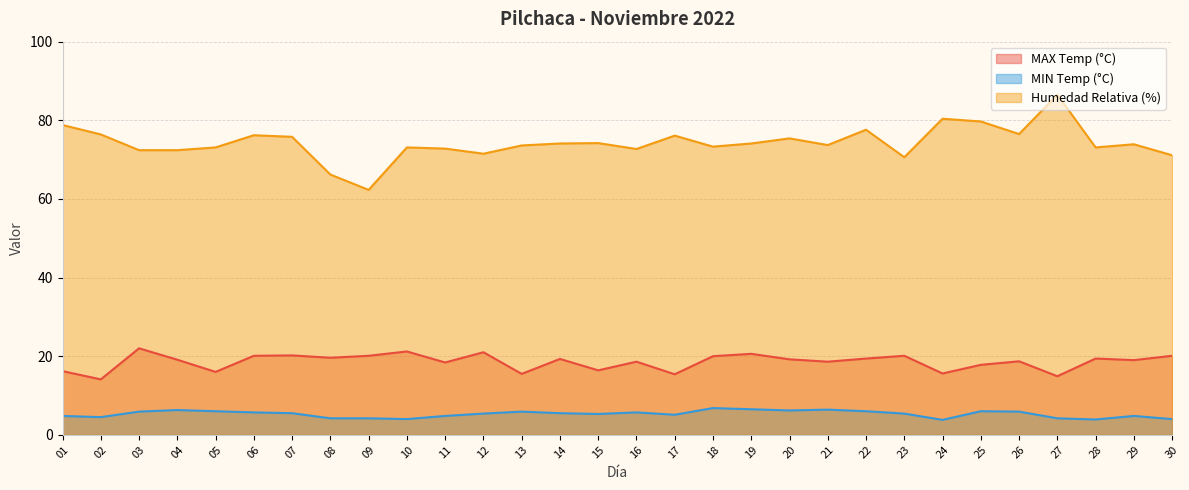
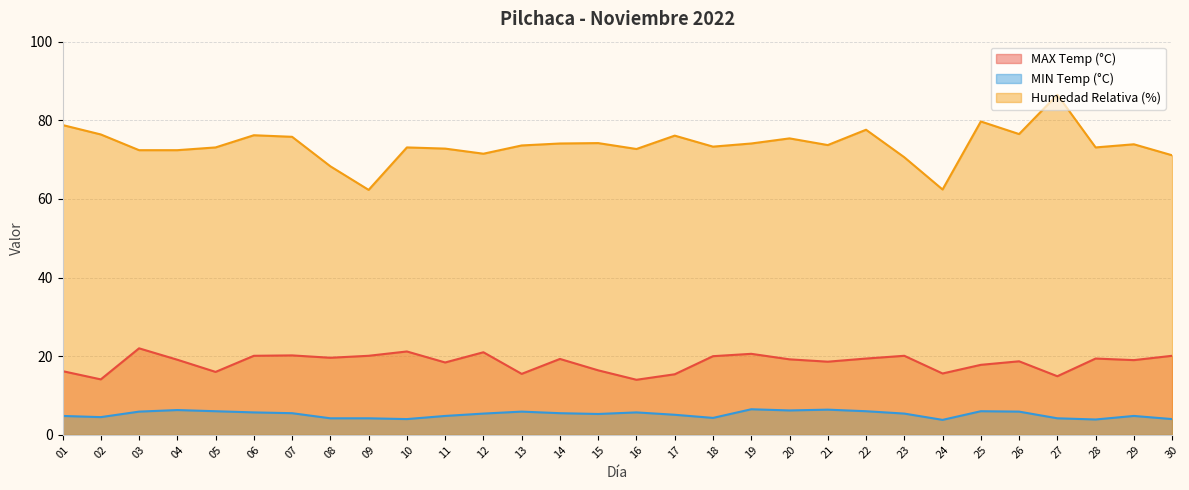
Humedad Relativa (%), 08: 66 -> 68
MAX Temp (°C), 16: 19 -> 14
MIN Temp (°C), 18: 7 -> 4
Humedad Relativa (%), 24: 80 -> 62
